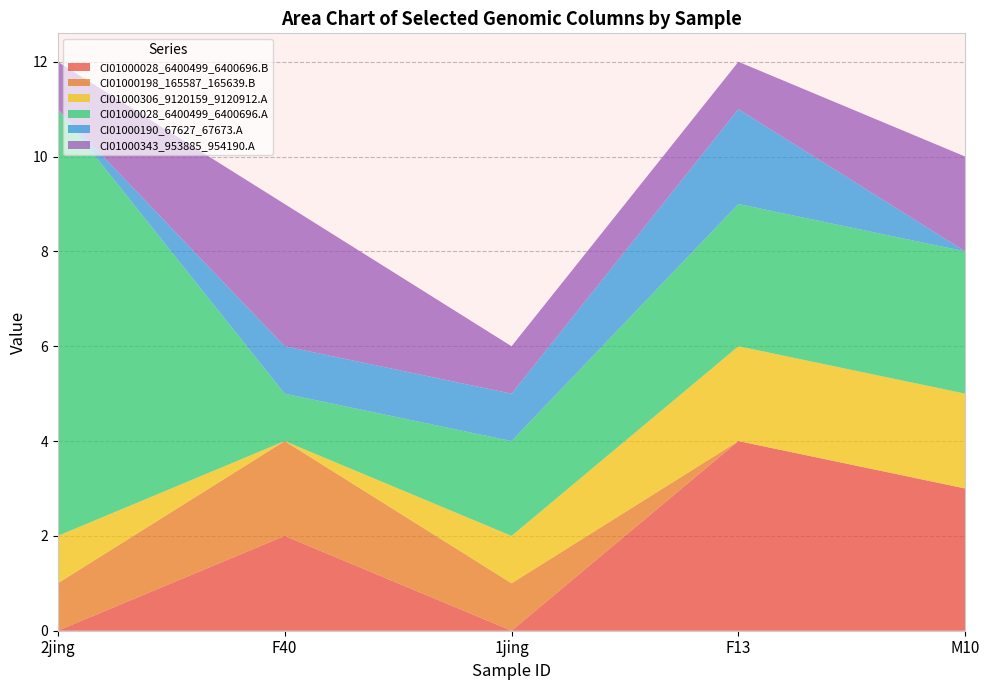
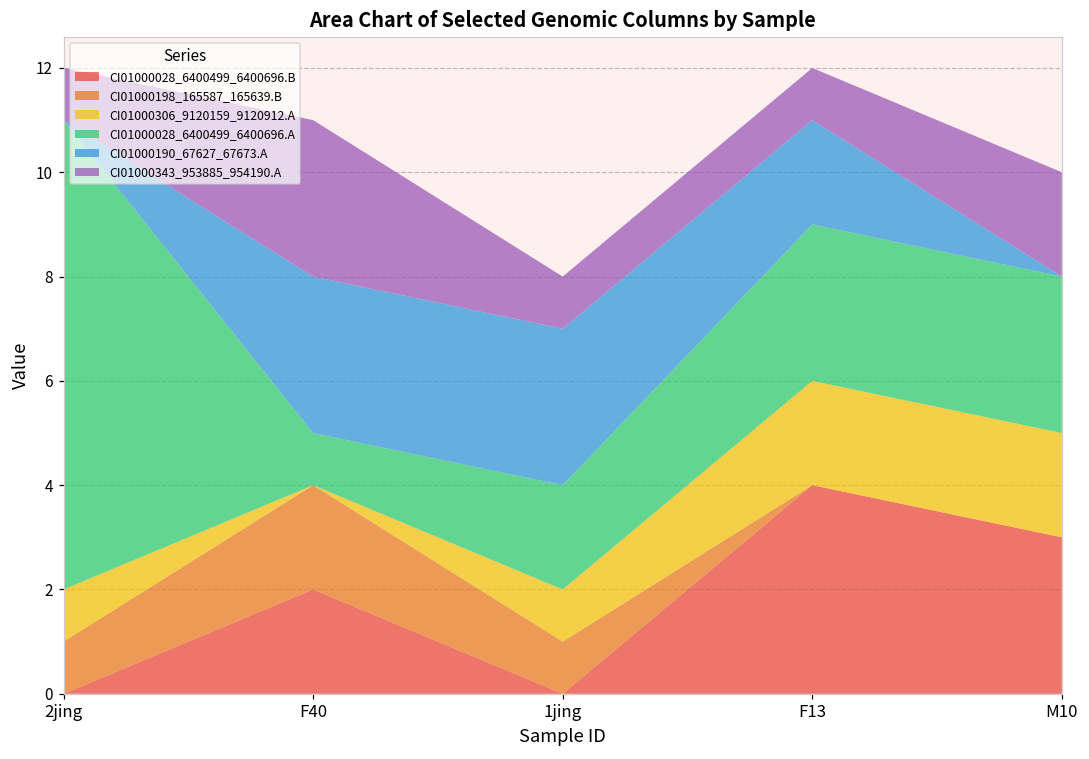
CI01000190_67627_67673.A, F40: 1 -> 3
CI01000190_67627_67673.A, 1jing: 1 -> 3
